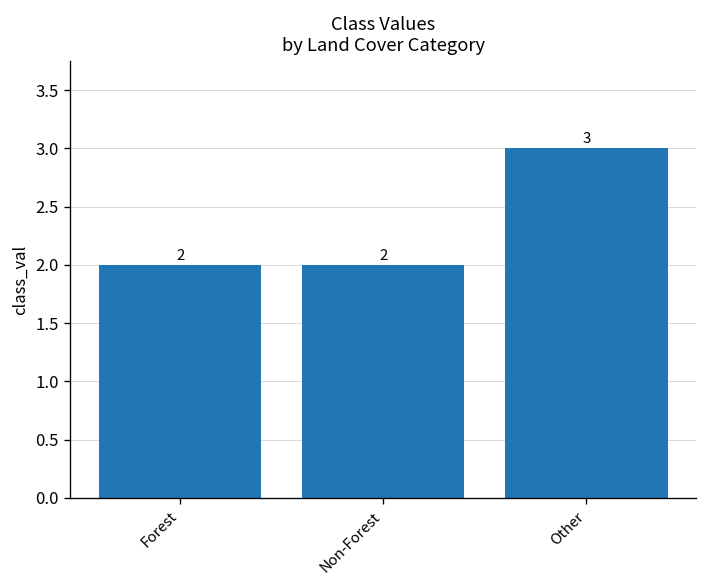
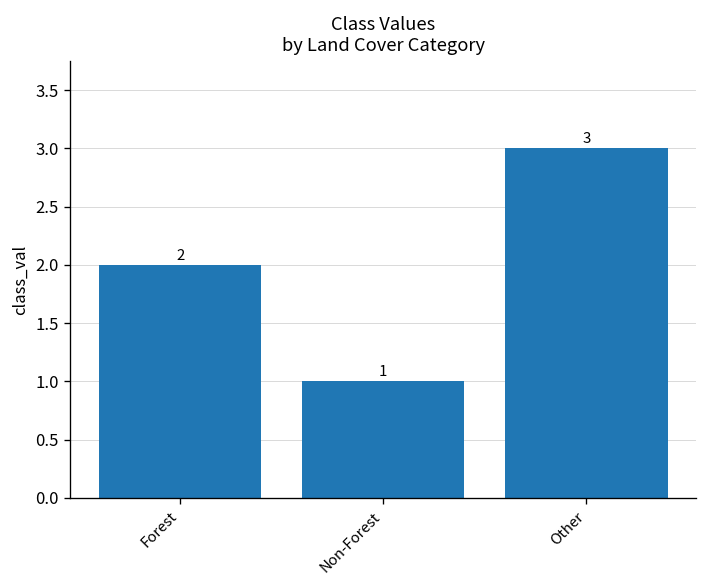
Non-Forest: 2 -> 1
